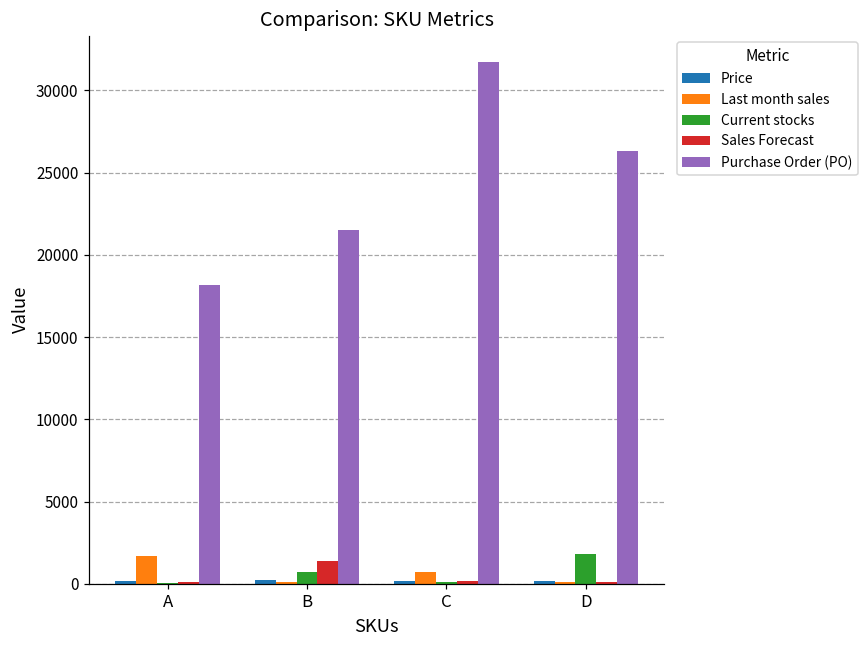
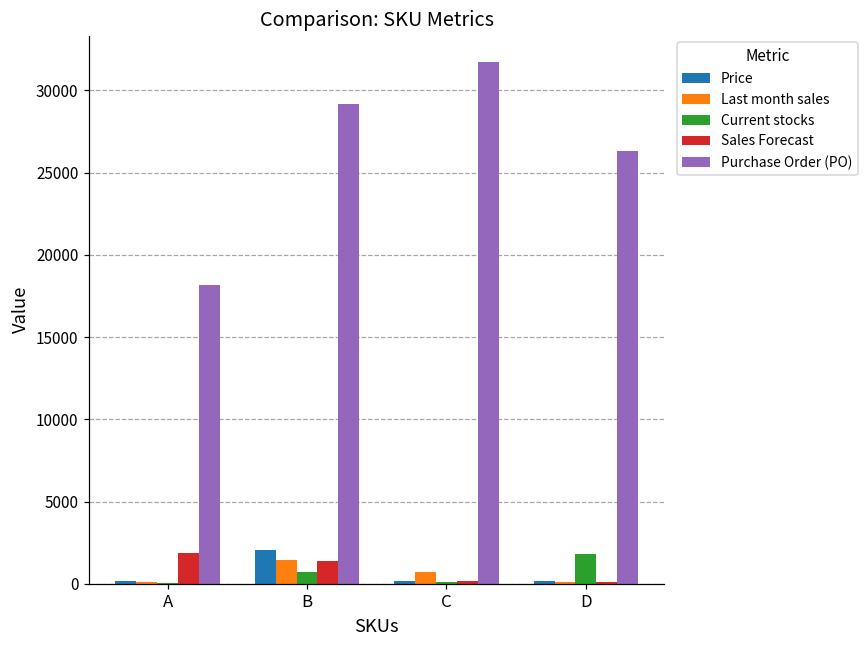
Last month sales, A: 1700 -> 100
Sales Forecast, A: 100 -> 1900
Price, B: 300 -> 2000
Last month sales, B: 100 -> 1400
Purchase Order (PO), B: 21500 -> 29200
